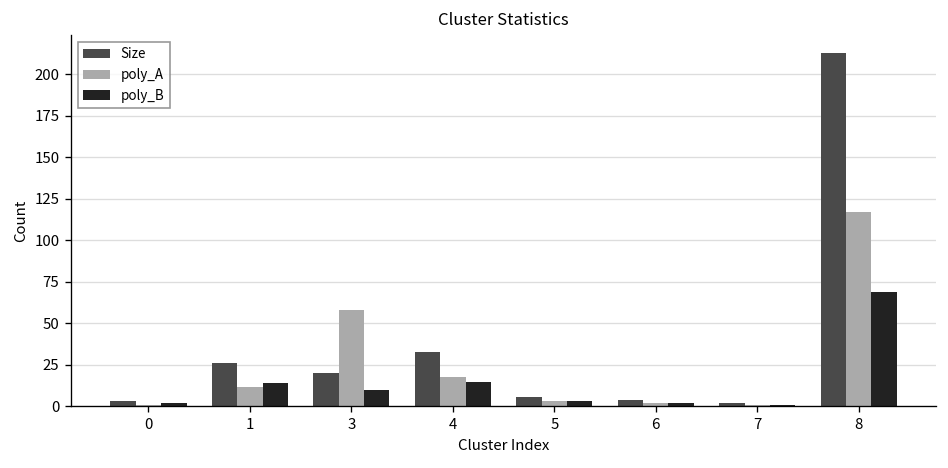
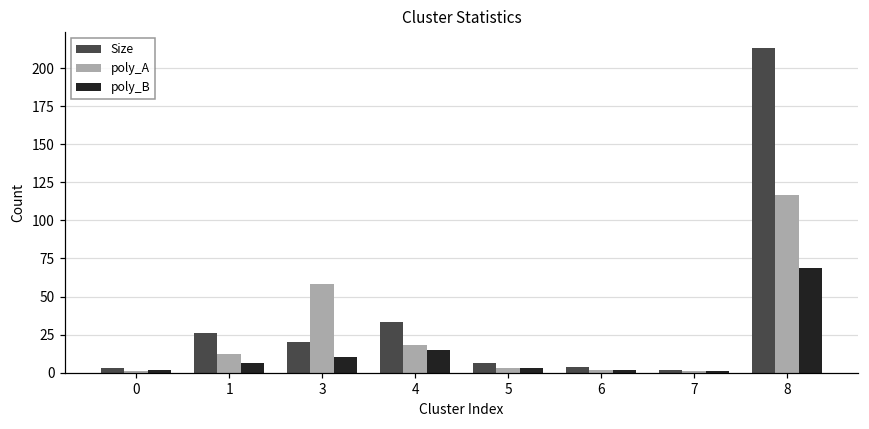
poly_B, 1: 14 -> 6
